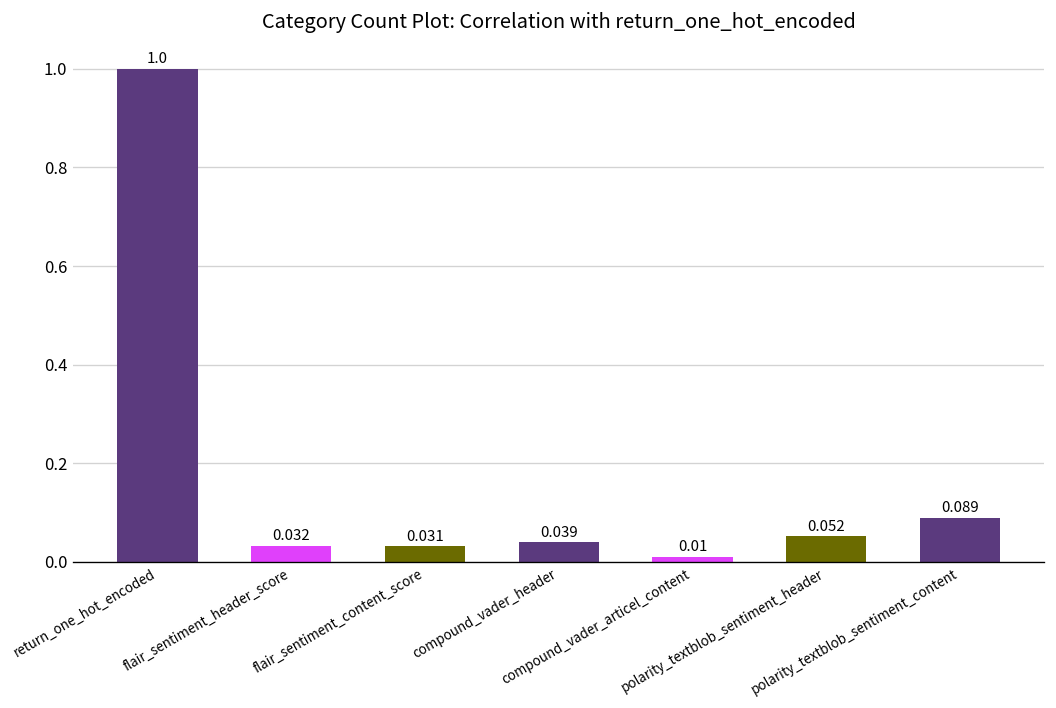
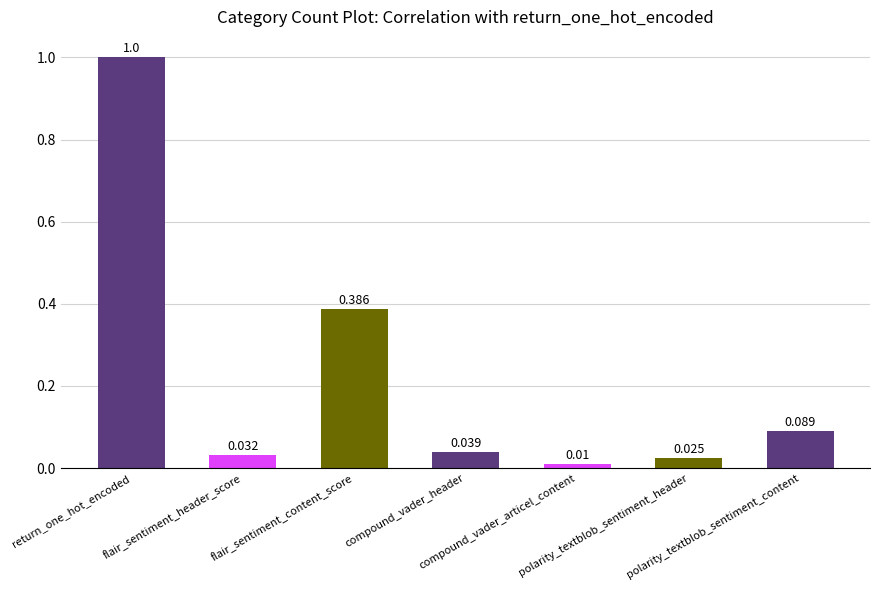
flair_sentiment_content_score: 0.031 -> 0.386
polarity_textblob_sentiment_header: 0.052 -> 0.025
